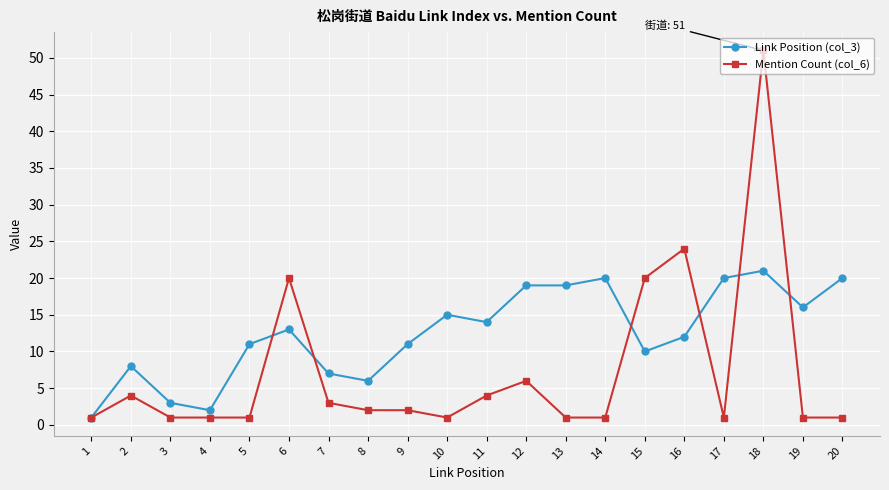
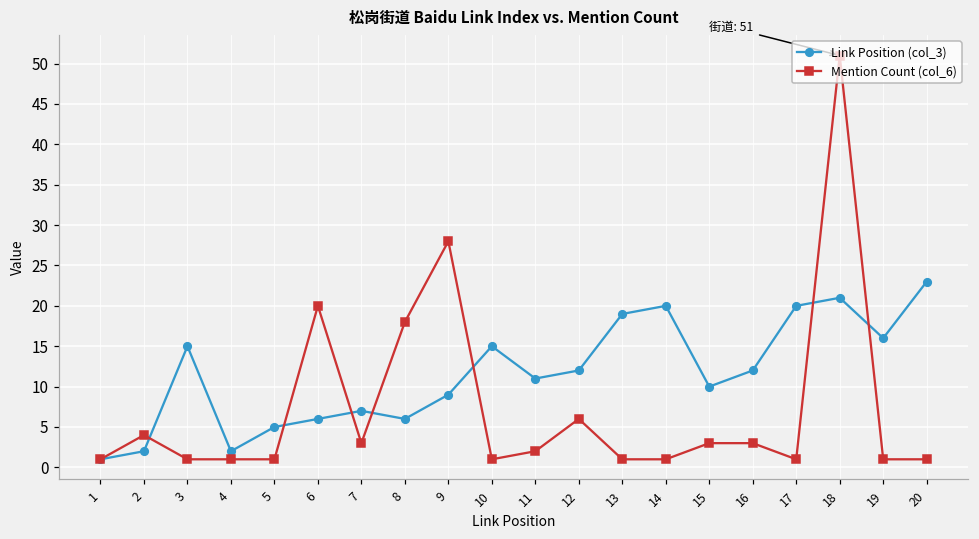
Link Position (col_3), 2: 8 -> 2
Link Position (col_3), 3: 3 -> 15
Link Position (col_3), 5: 11 -> 5
Link Position (col_3), 6: 13 -> 6
Mention Count (col_6), 8: 2 -> 18
Link Position (col_3), 9: 11 -> 9
Mention Count (col_6), 9: 2 -> 28
Link Position (col_3), 11: 14 -> 11
Mention Count (col_6), 11: 4 -> 2
Link Position (col_3), 12: 19 -> 12
Mention Count (col_6), 15: 20 -> 3
Mention Count (col_6), 16: 24 -> 3
Link Position (col_3), 20: 20 -> 23
